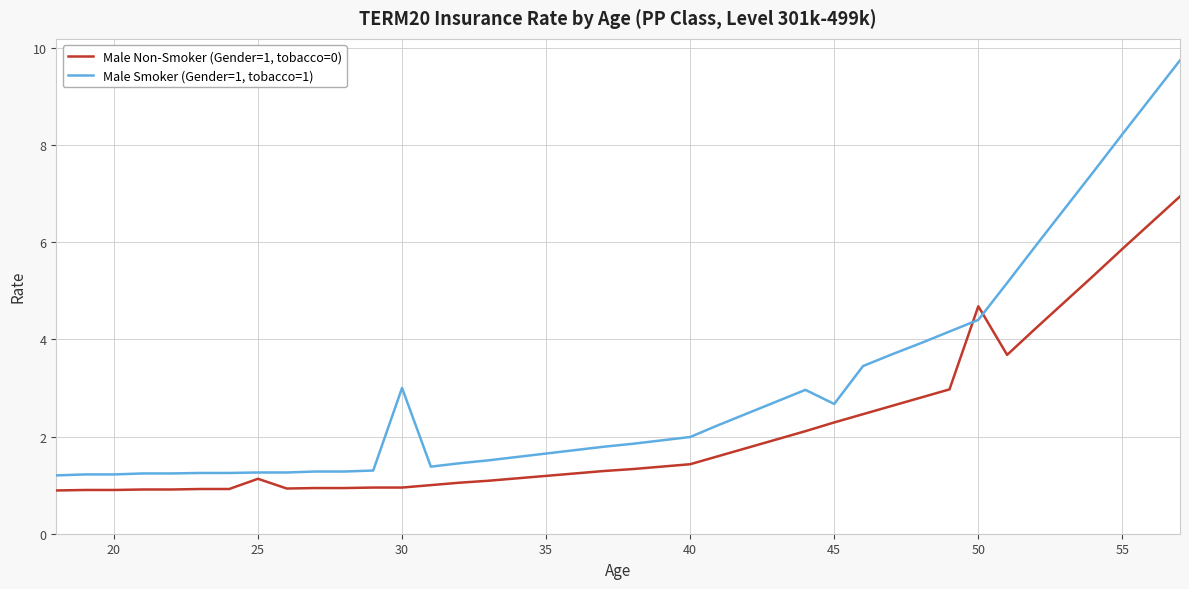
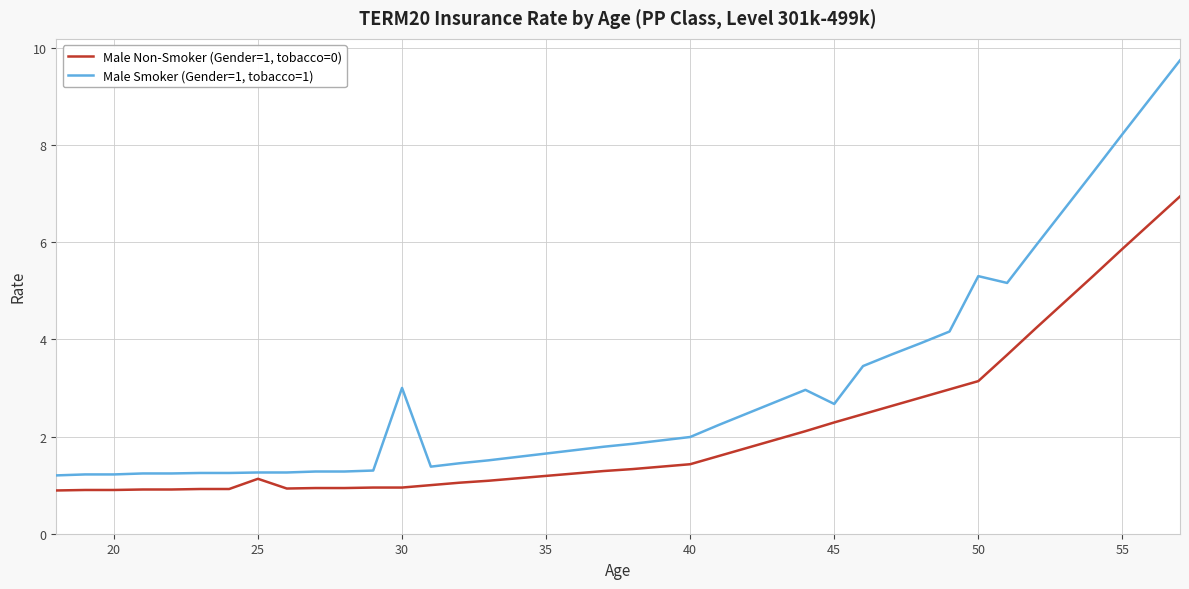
Male Non-Smoker (Gender=1, tobacco=0), 50: 4.7 -> 3.1
Male Smoker (Gender=1, tobacco=1), 50: 4.4 -> 5.3
